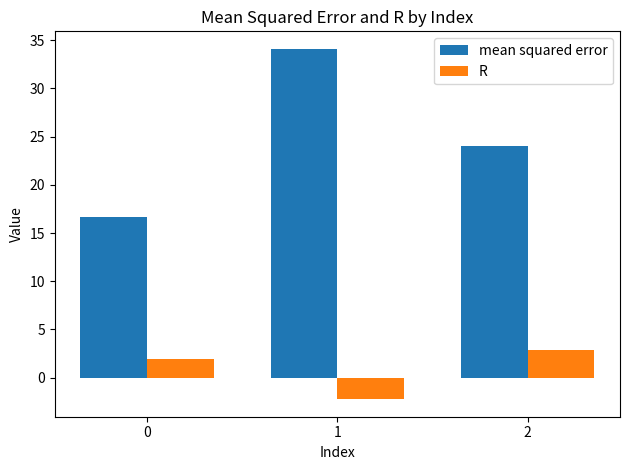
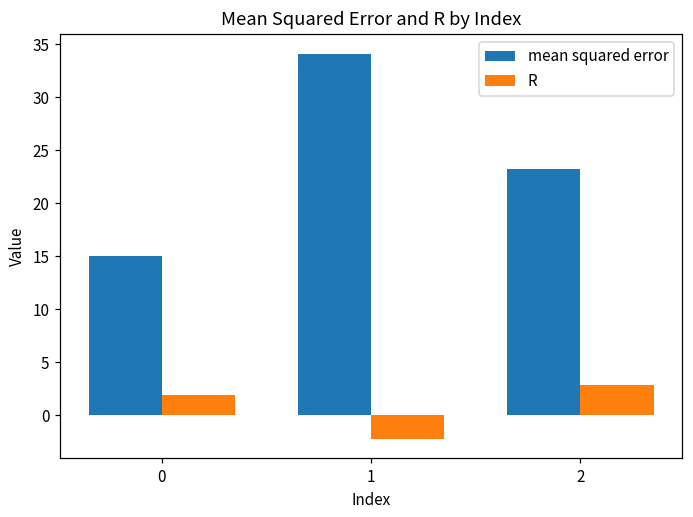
mean squared error, 0: 17 -> 15
mean squared error, 2: 24 -> 23
